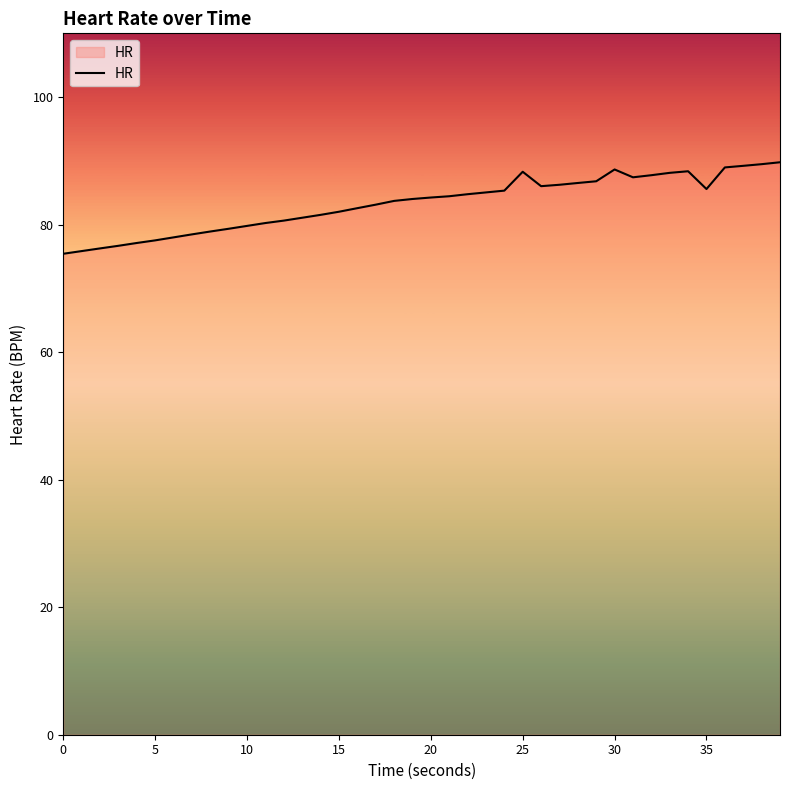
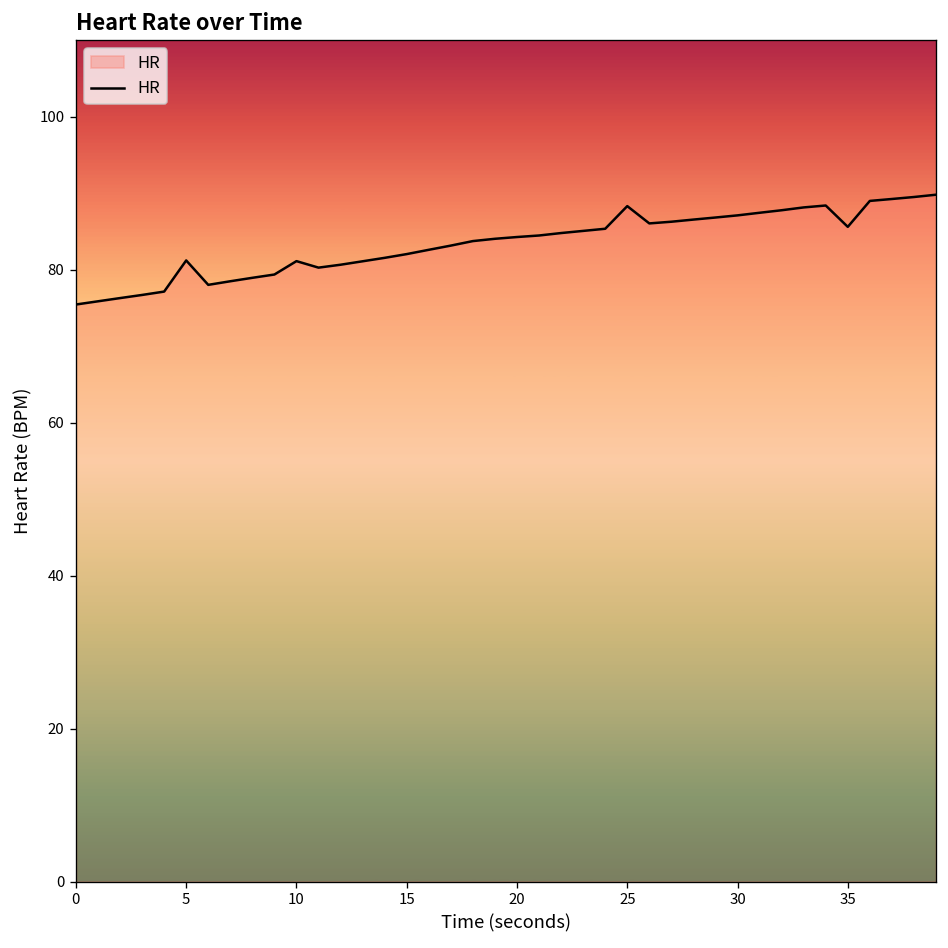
5: 78 -> 81
10: 80 -> 81
30: 89 -> 87
